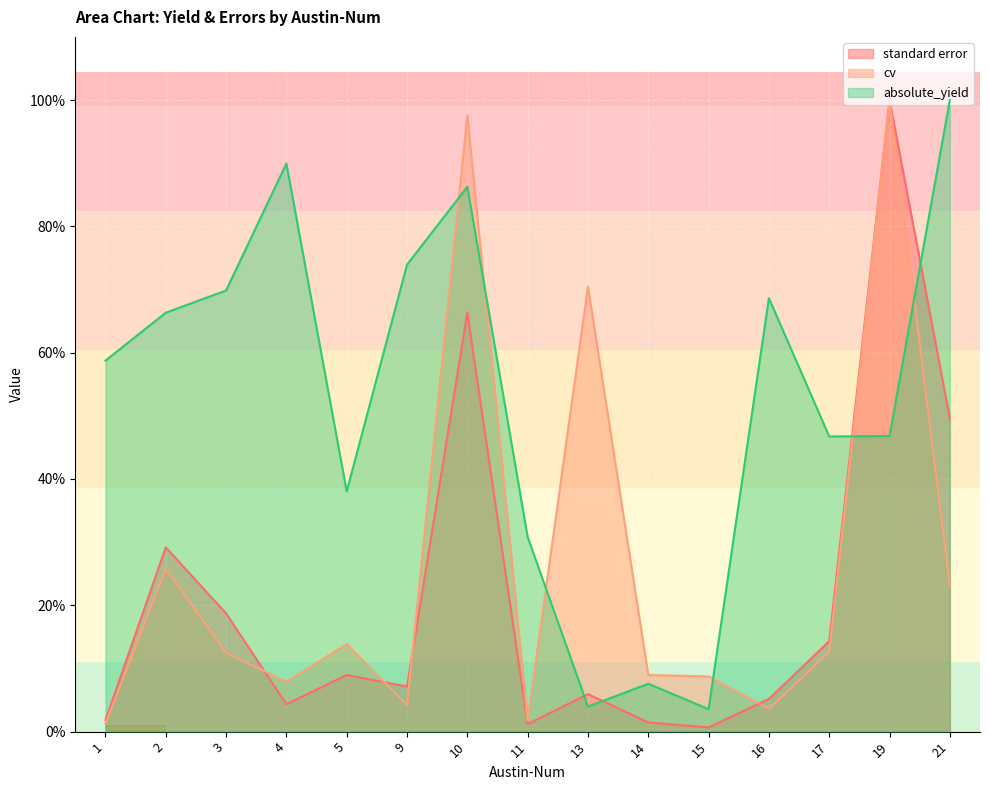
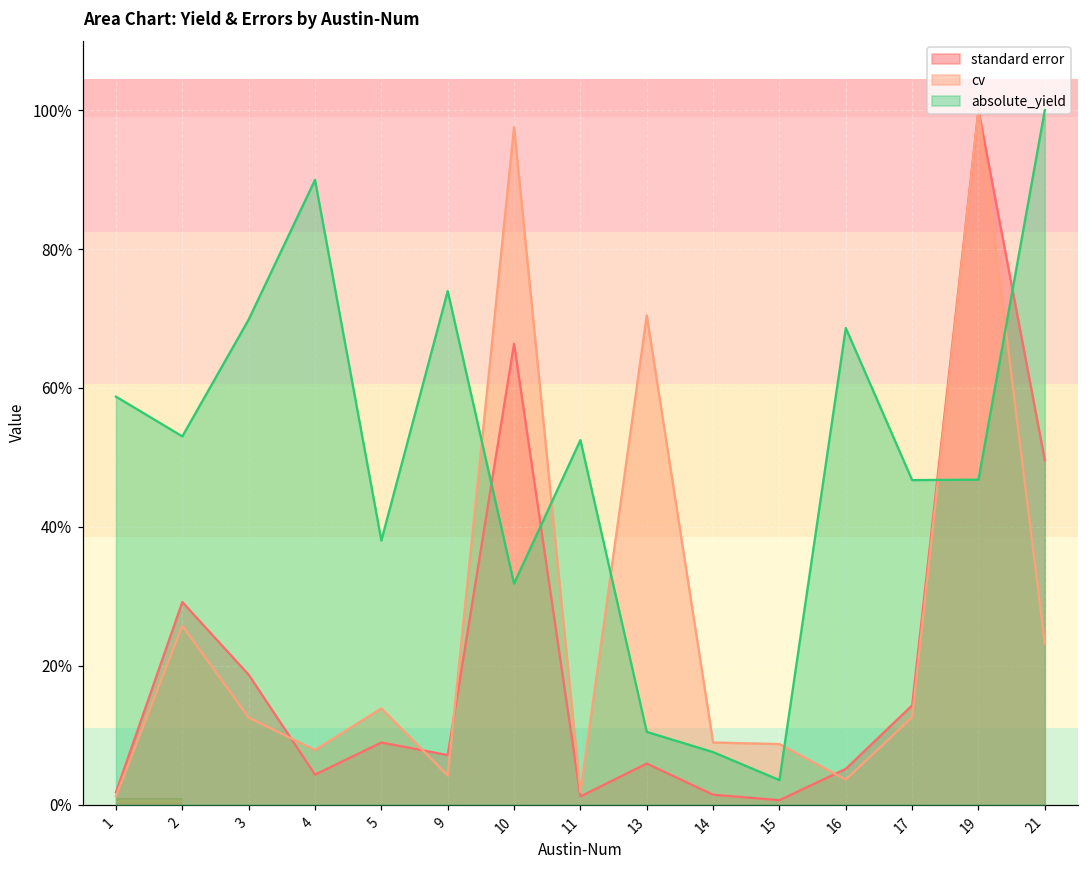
absolute_yield, 2: 66% -> 53%
absolute_yield, 10: 86% -> 32%
absolute_yield, 11: 31% -> 52%
absolute_yield, 13: 4% -> 10%
